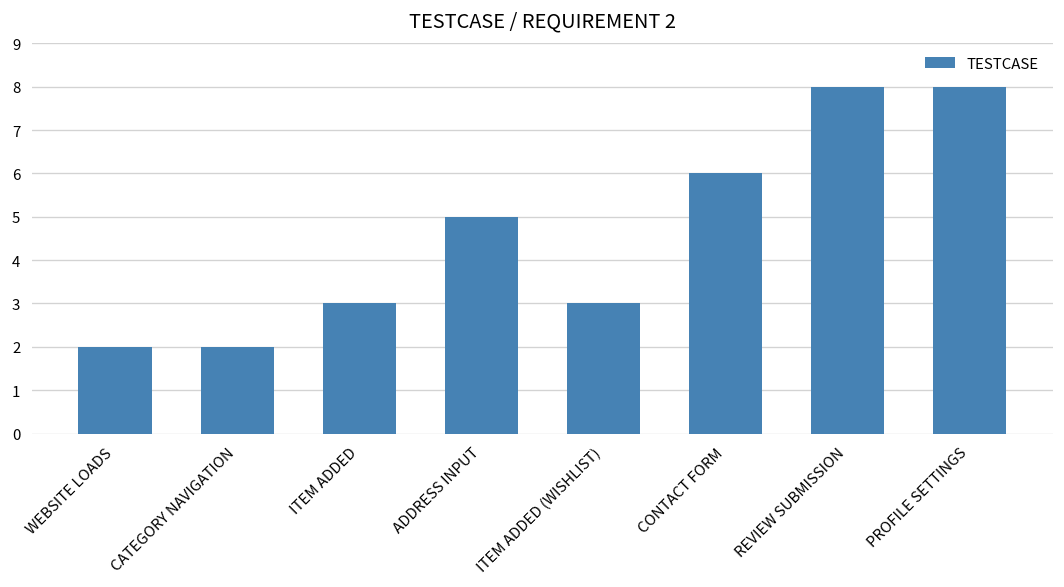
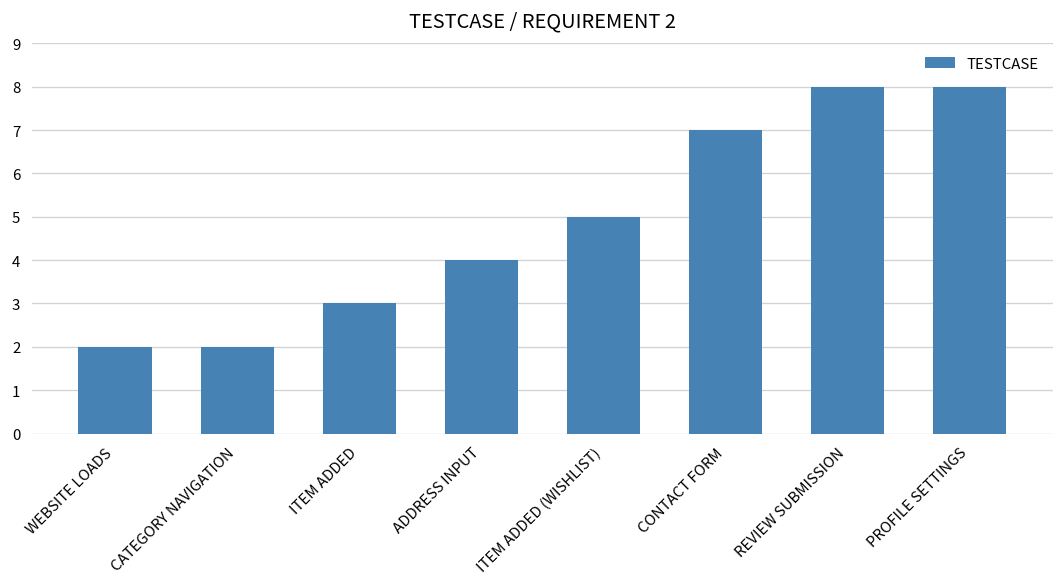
ADDRESS INPUT: 5 -> 4
ITEM ADDED (WISHLIST): 3 -> 5
CONTACT FORM: 6 -> 7
